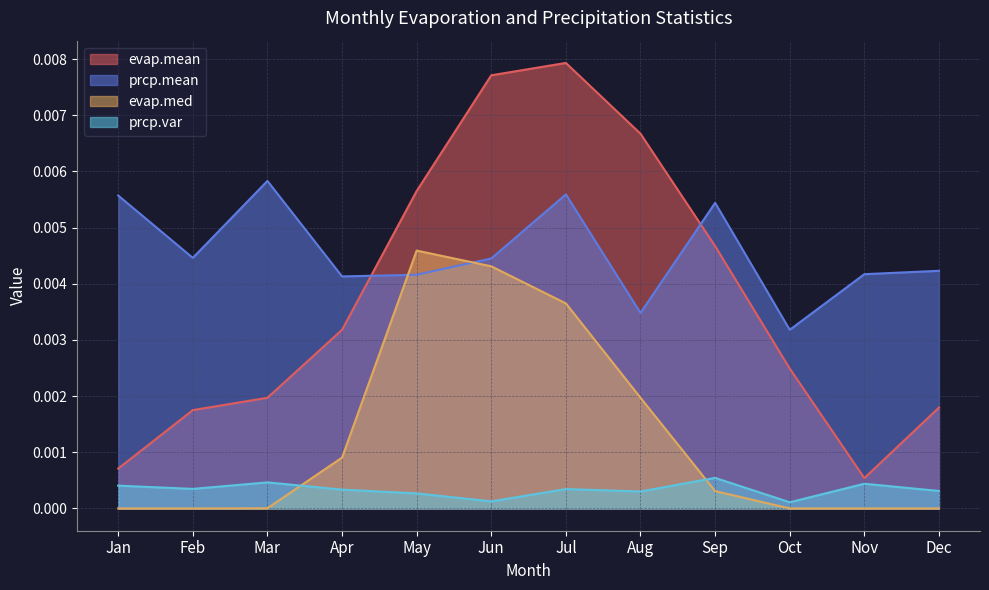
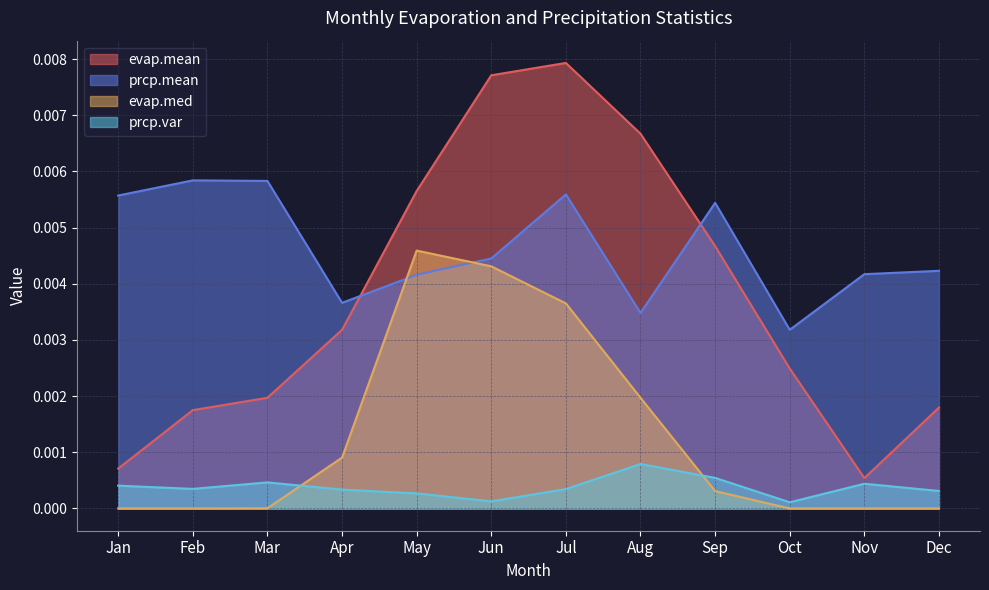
prcp.mean, Feb: 0.0045 -> 0.0058
prcp.mean, Apr: 0.0041 -> 0.0037
prcp.var, Aug: 0.0003 -> 0.0008
